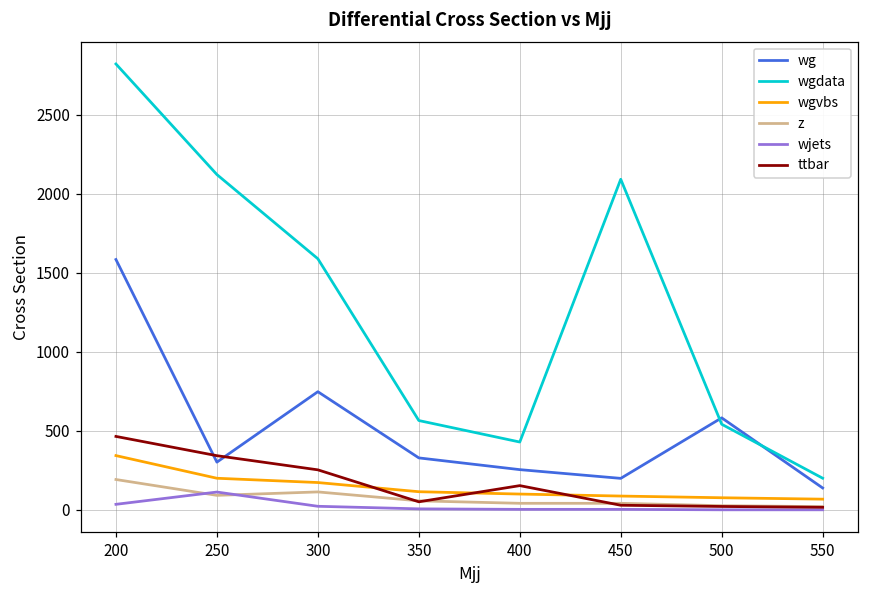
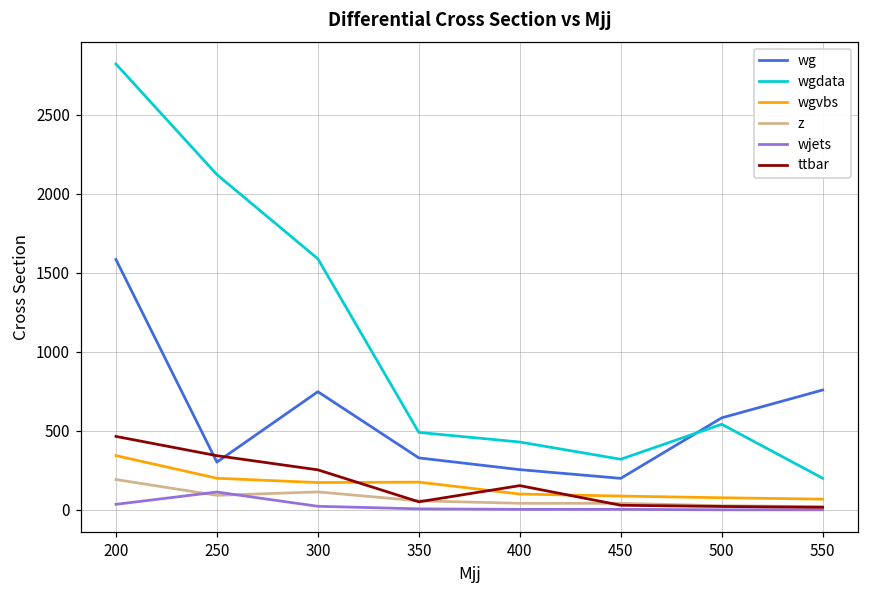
wgdata, 350: 570 -> 490
wgvbs, 350: 110 -> 180
wgdata, 450: 2090 -> 320
wg, 550: 140 -> 760
